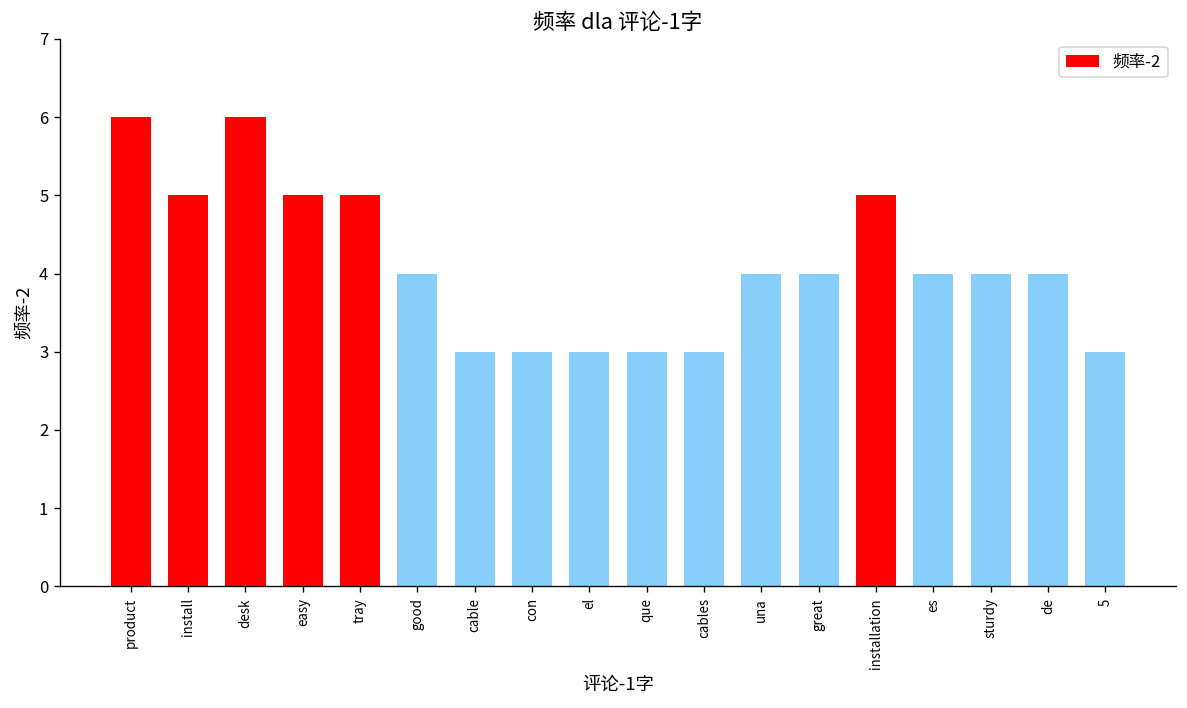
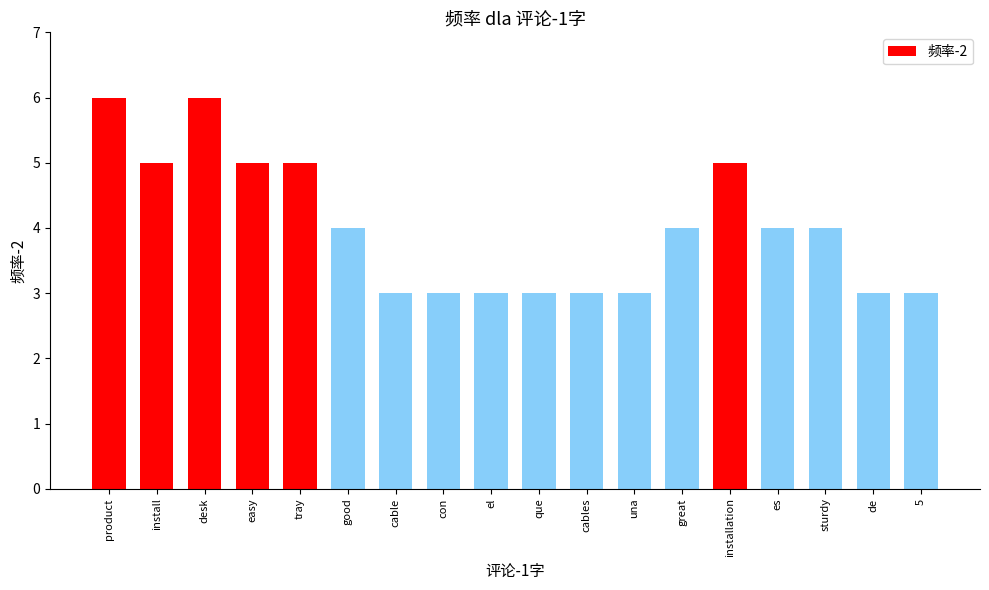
una: 4 -> 3
de: 4 -> 3
